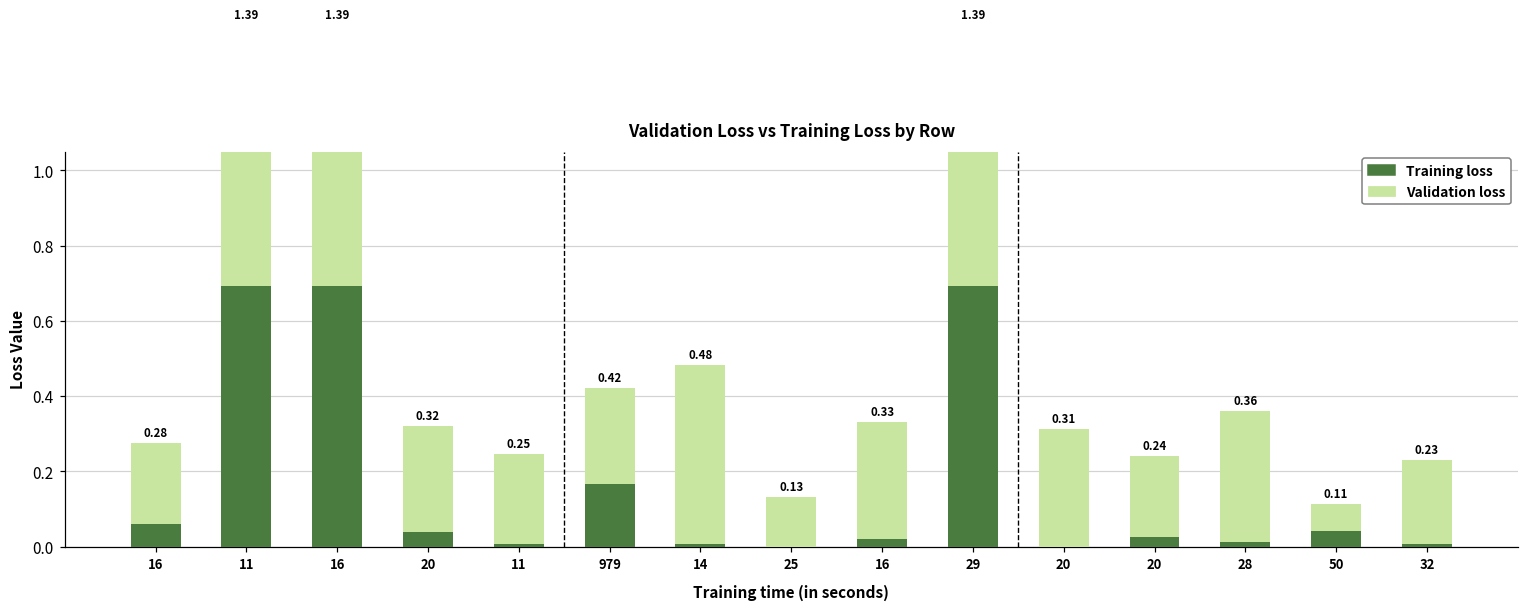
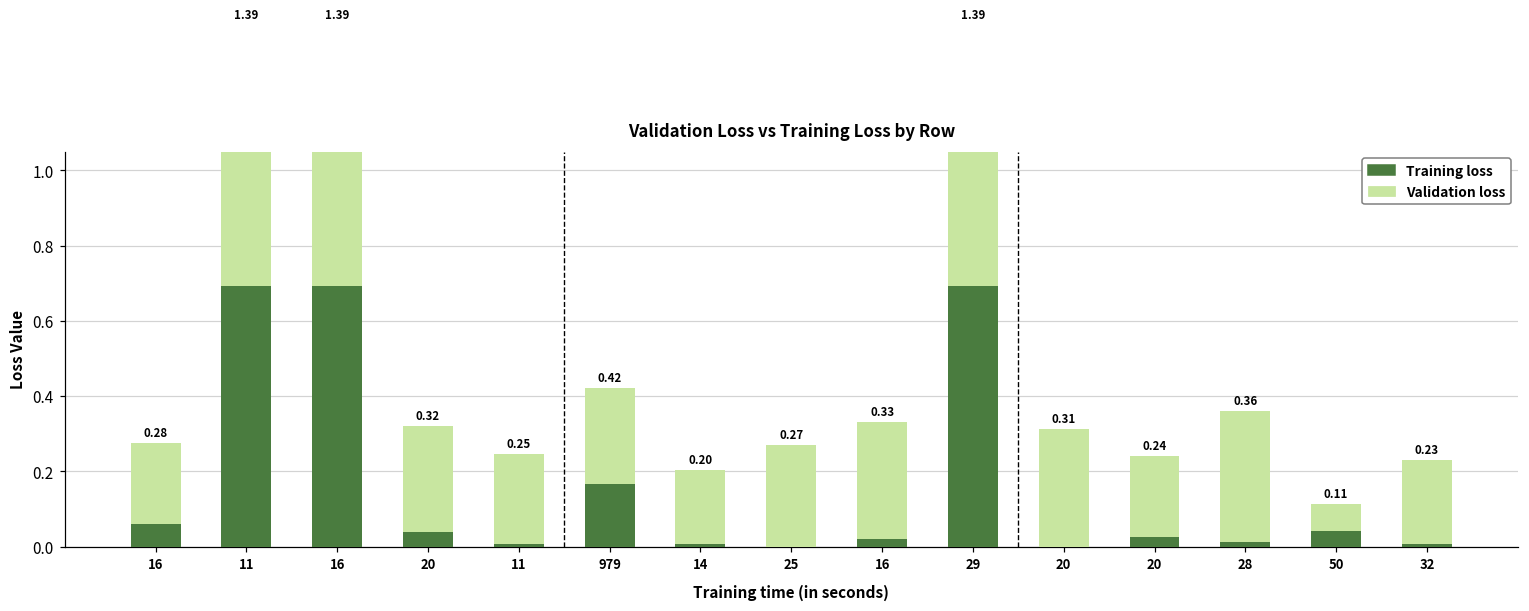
Validation loss, 14: 0.48 -> 0.20
Validation loss, 25: 0.13 -> 0.27
